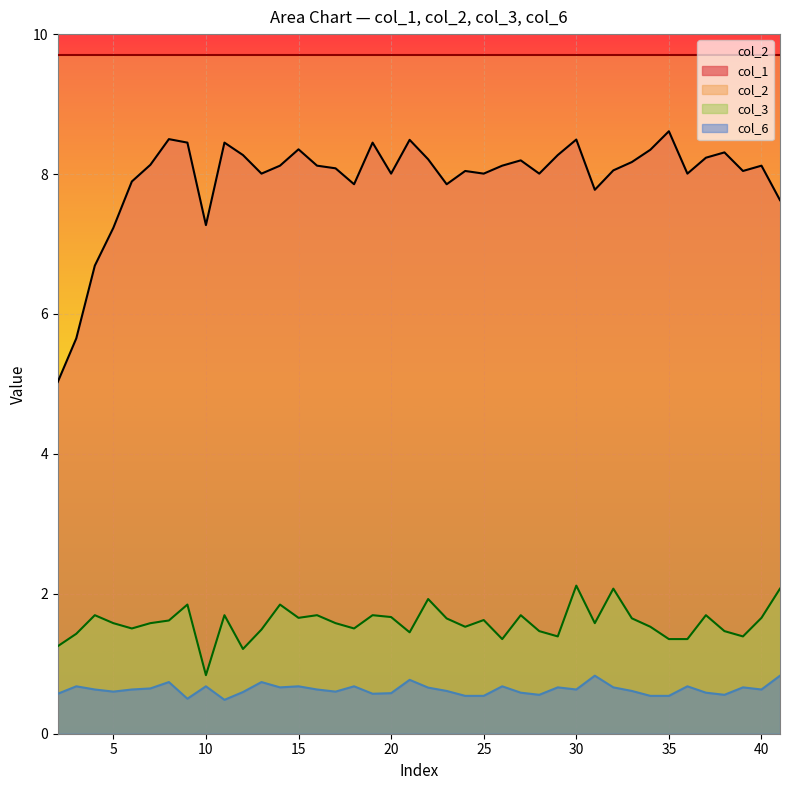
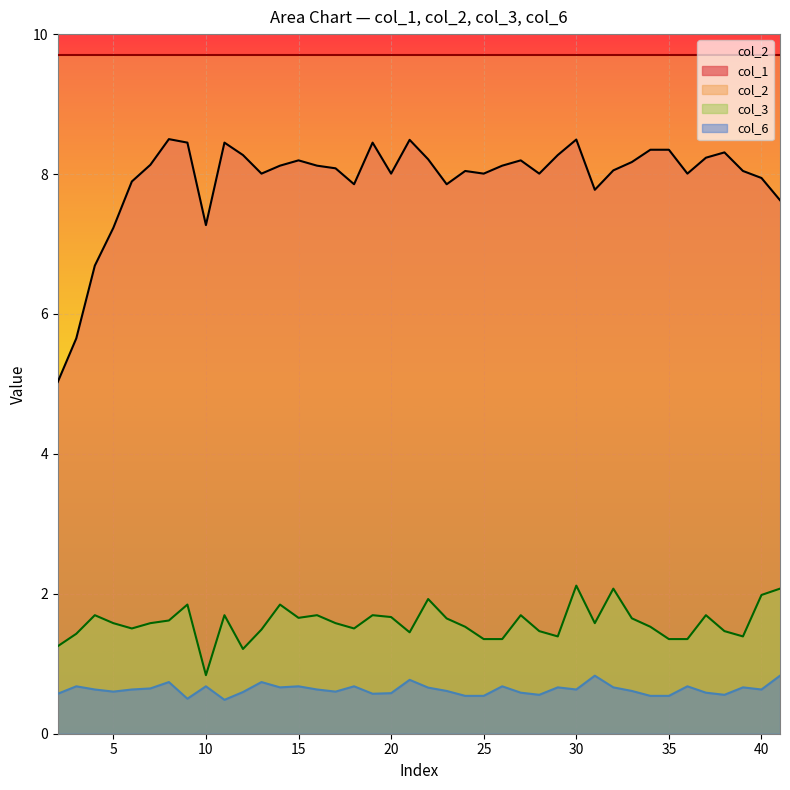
col_1, 15: 8.4 -> 8.2
col_3, 25: 1.6 -> 1.4
col_1, 35: 8.6 -> 8.3
col_1, 40: 8.1 -> 7.9
col_3, 40: 1.7 -> 2.0
